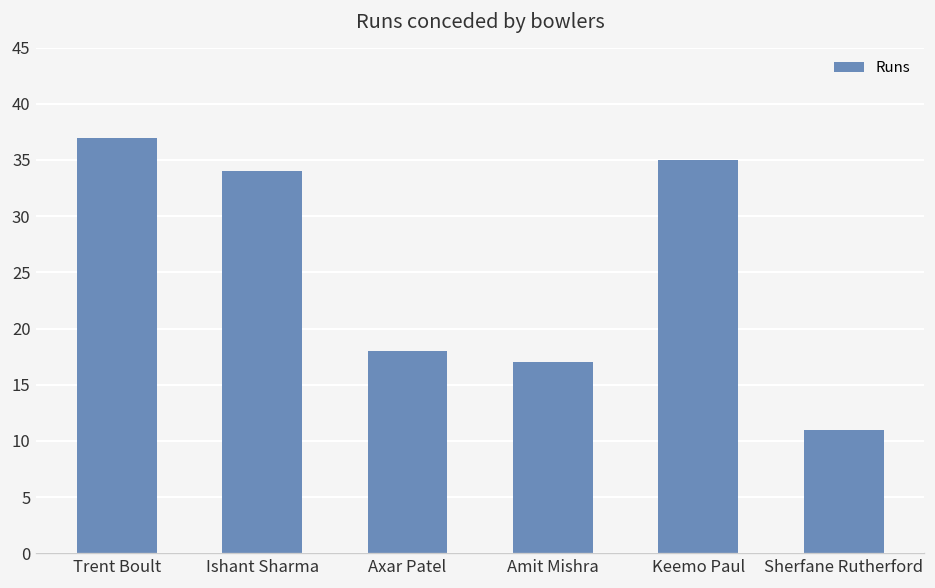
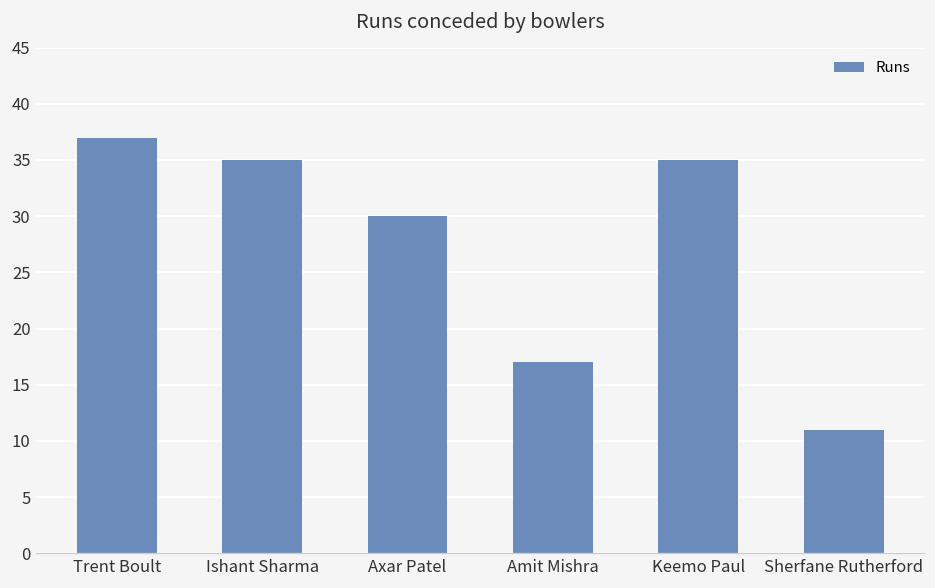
Ishant Sharma: 34 -> 35
Axar Patel: 18 -> 30
